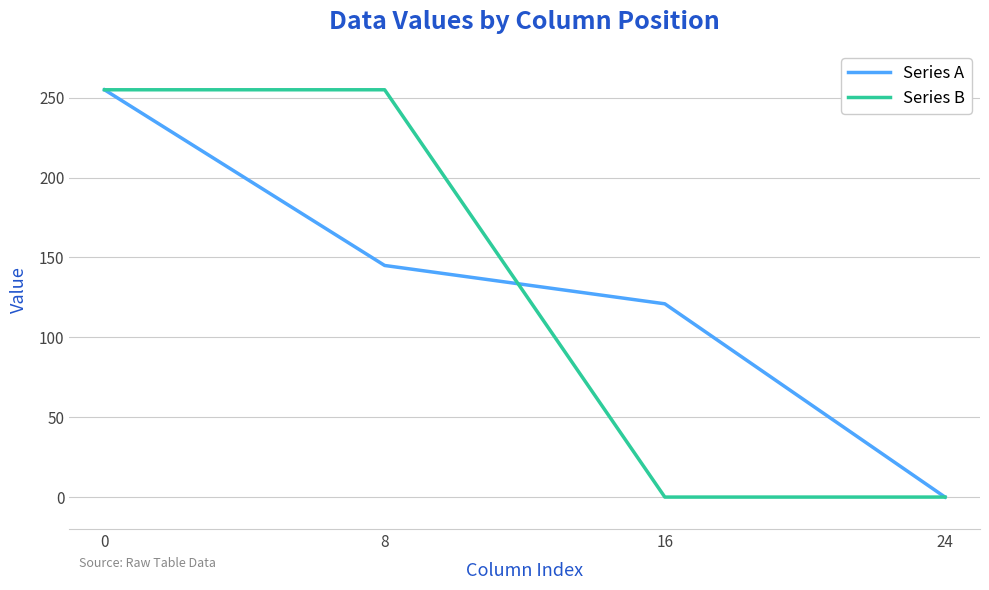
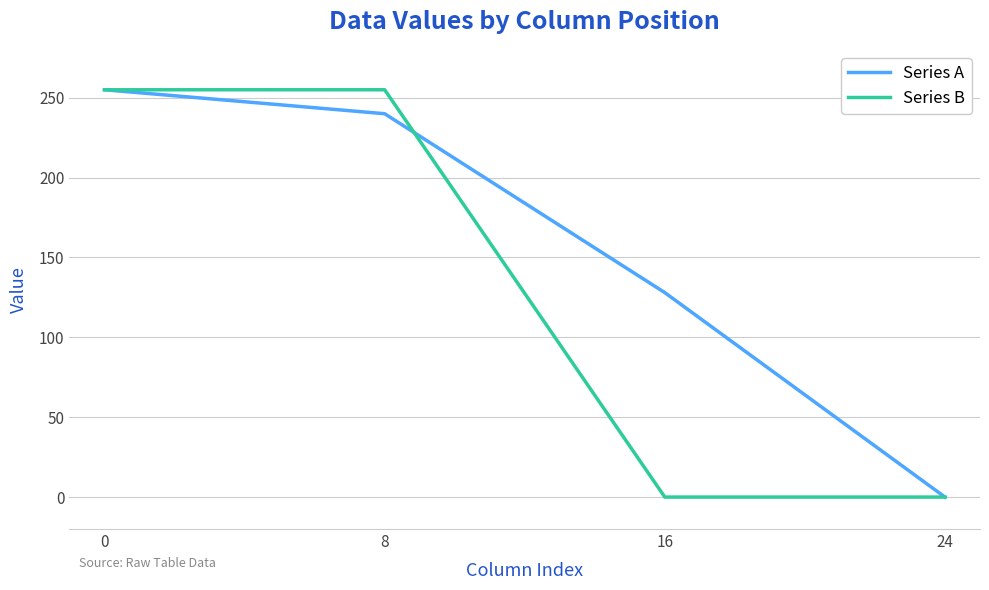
Series A, 8: 145 -> 240
Series A, 16: 121 -> 128
